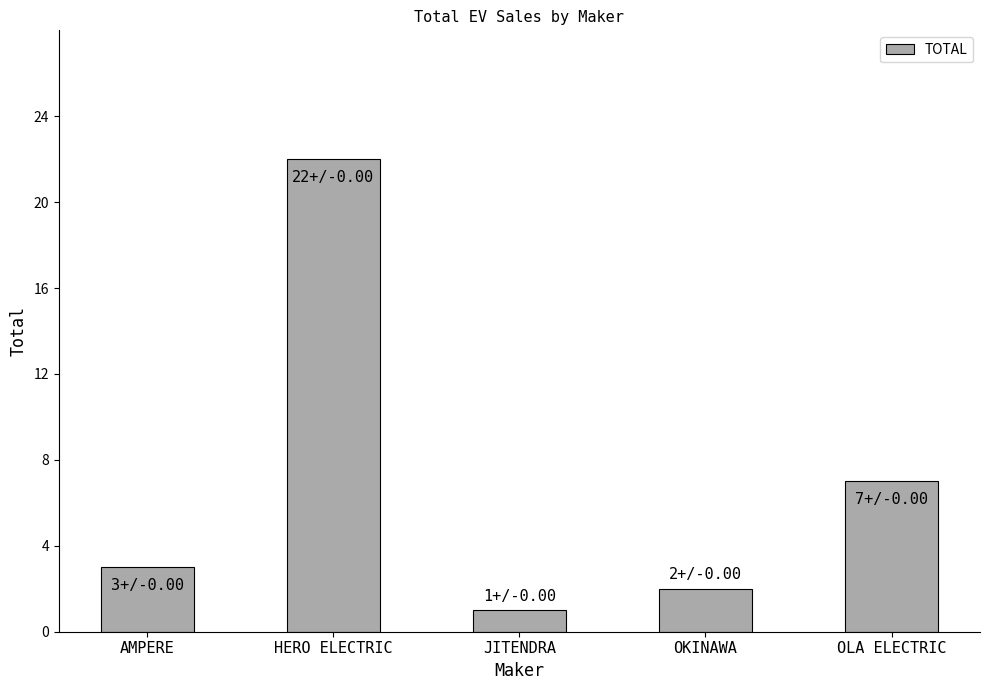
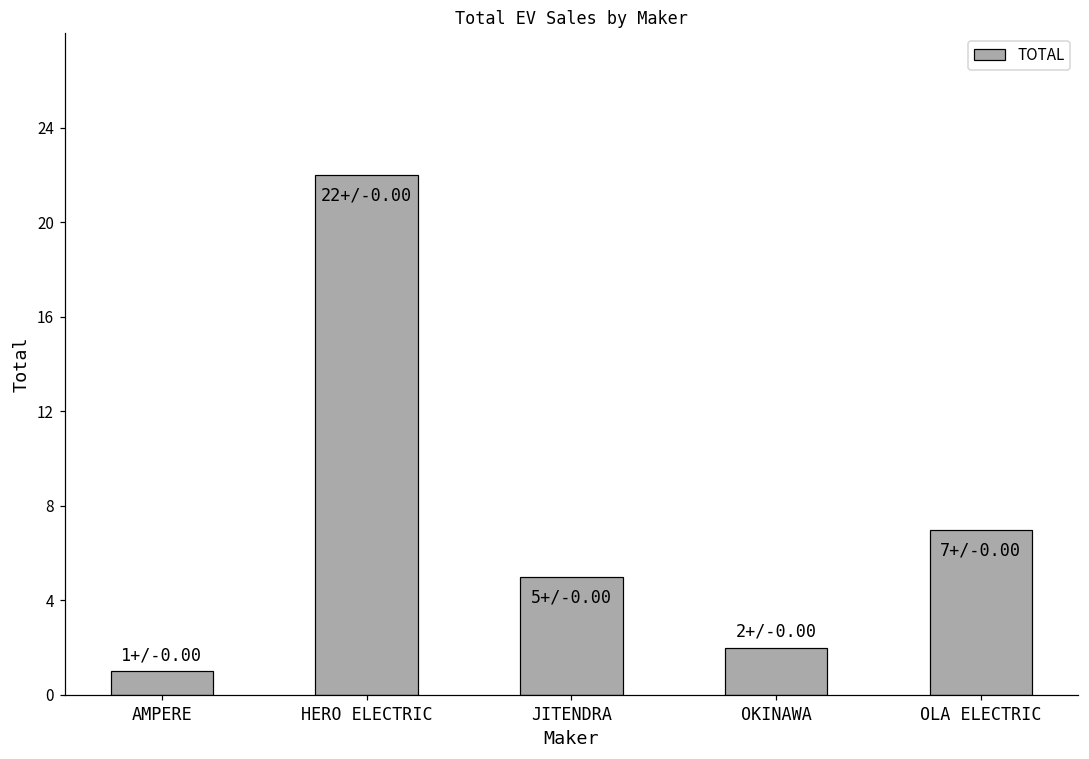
AMPERE: 3+/ -> 1+/
JITENDRA: 1+/ -> 5+/
